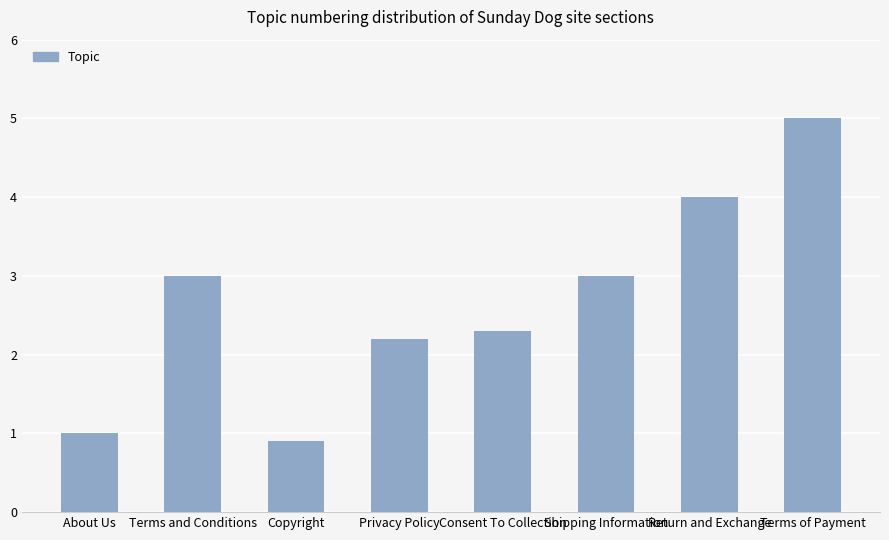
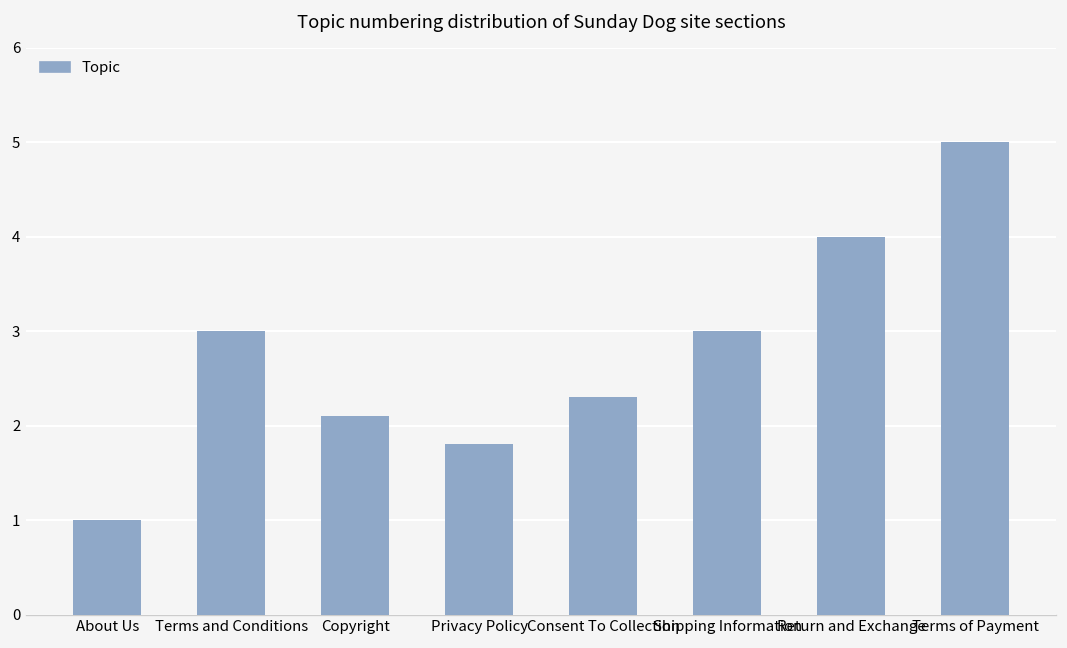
Copyright: 0.9 -> 2.1
Privacy Policy: 2.2 -> 1.8
